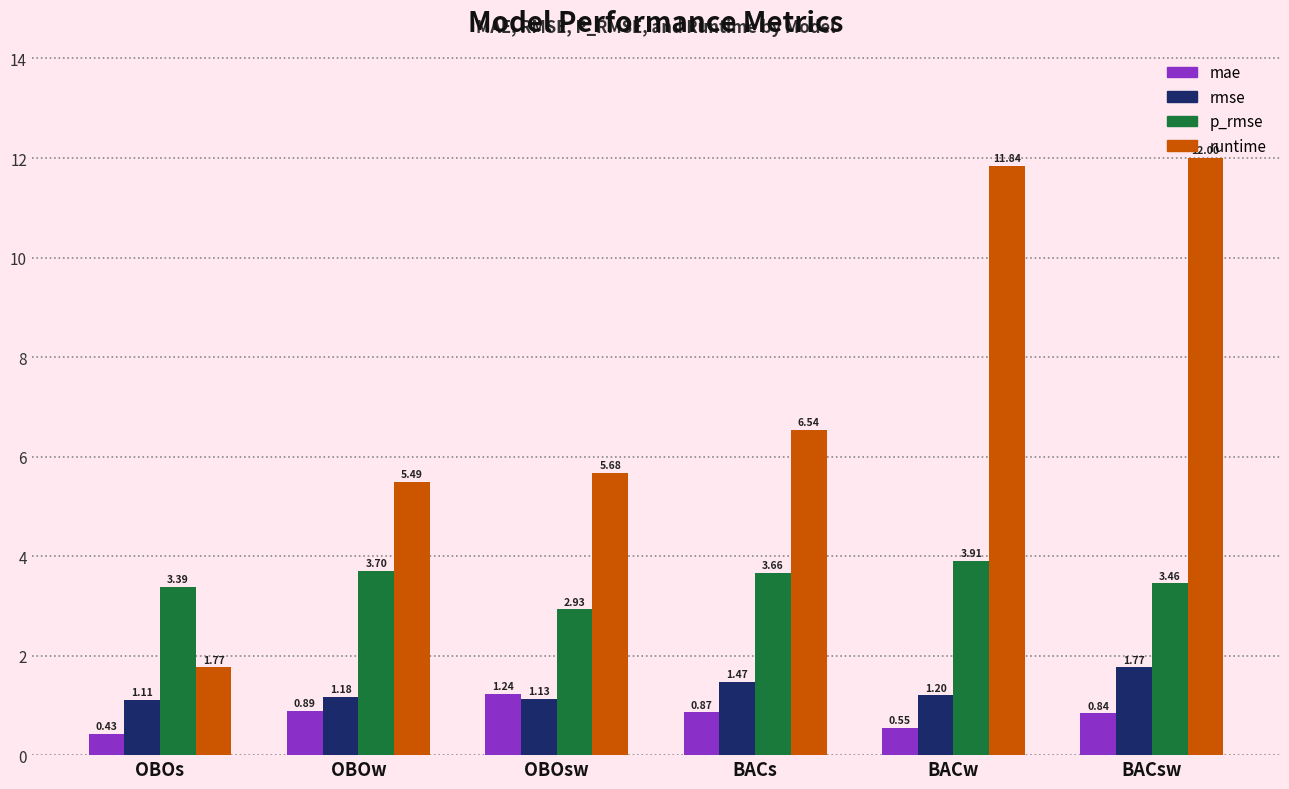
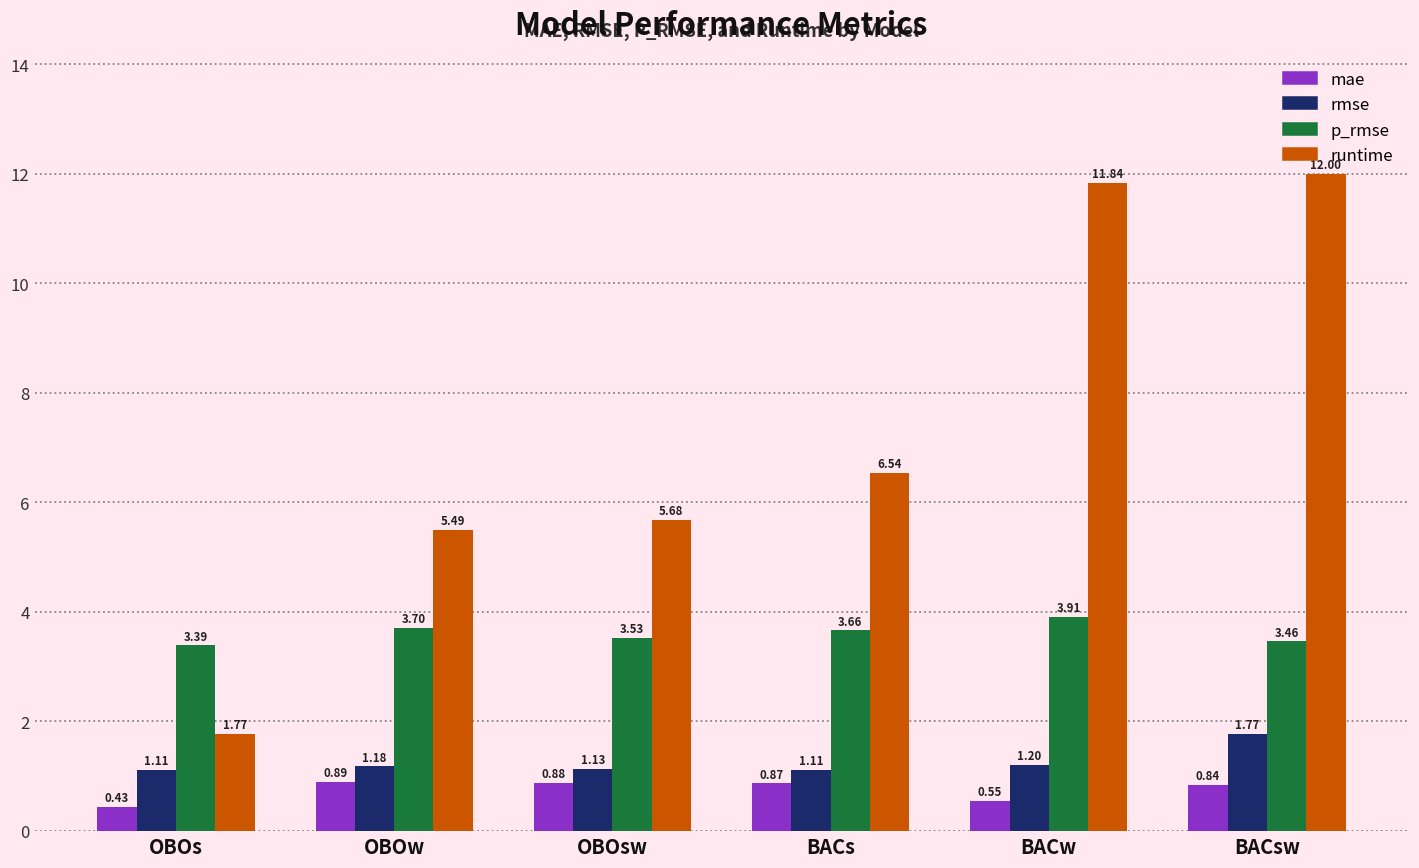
mae, OBOsw: 1.24 -> 0.88
p_rmse, OBOsw: 2.93 -> 3.53
rmse, BACs: 1.47 -> 1.11
